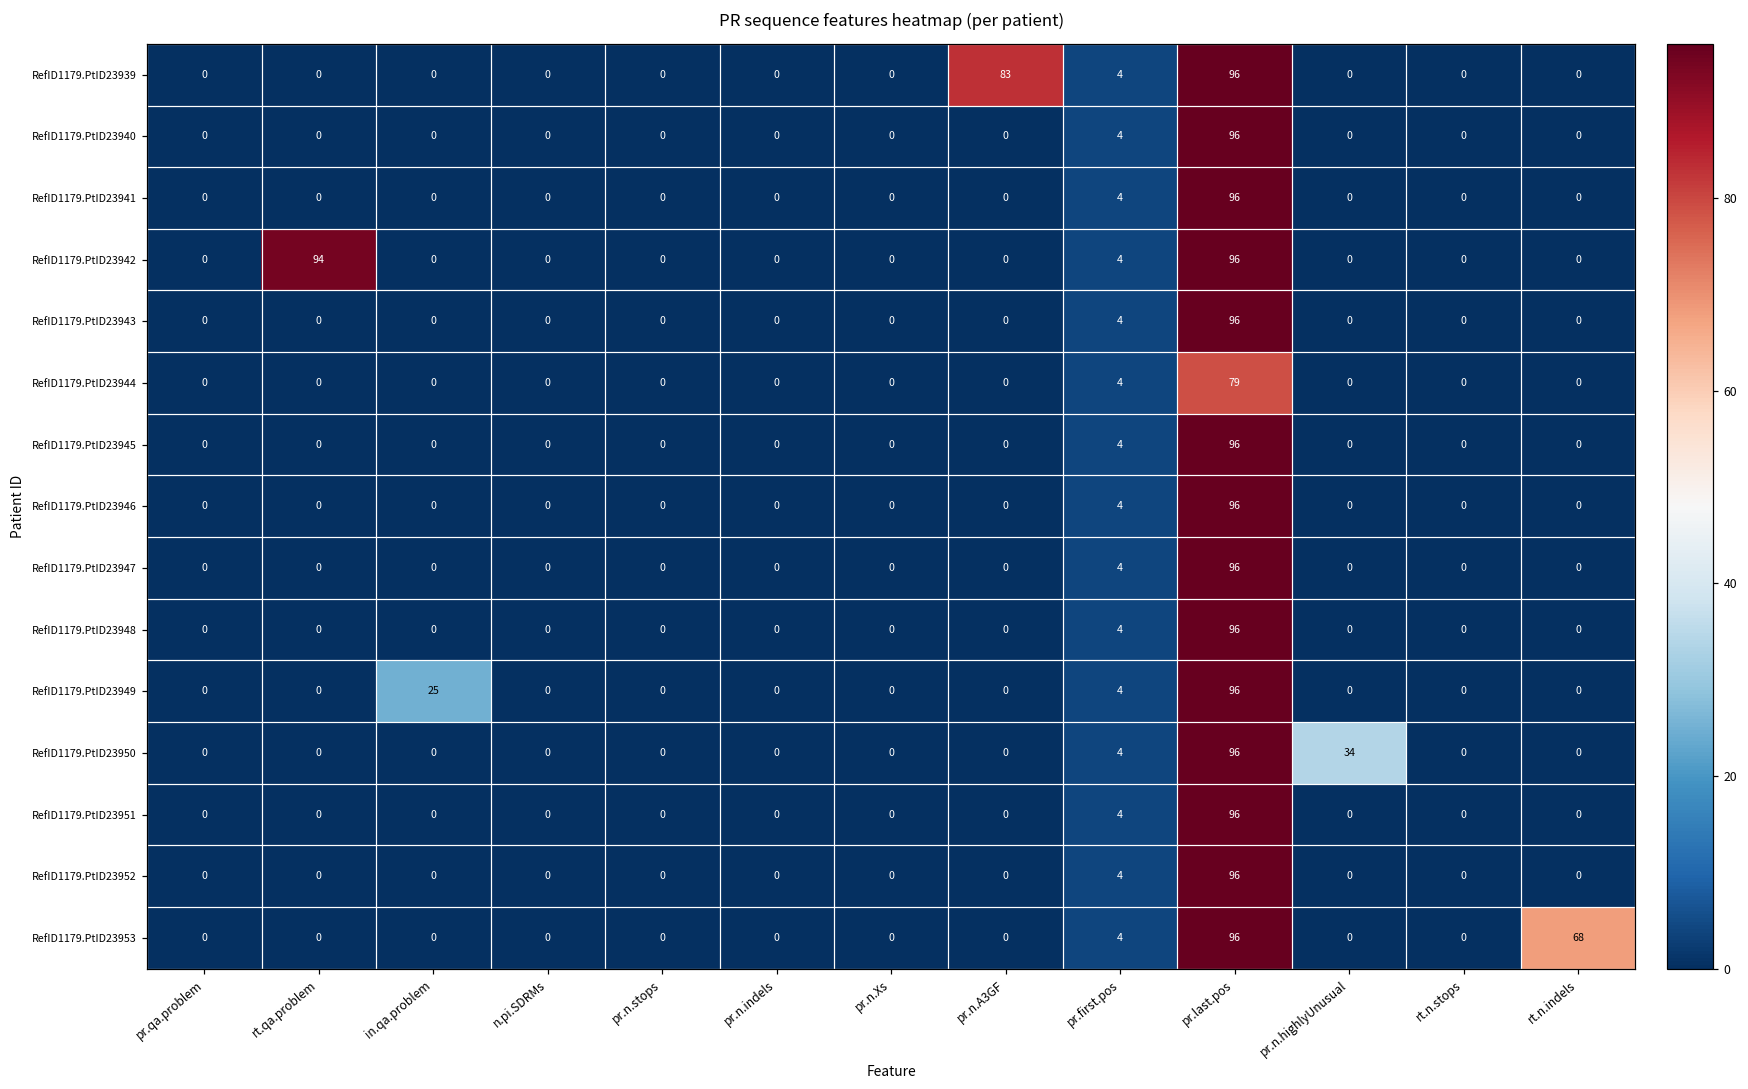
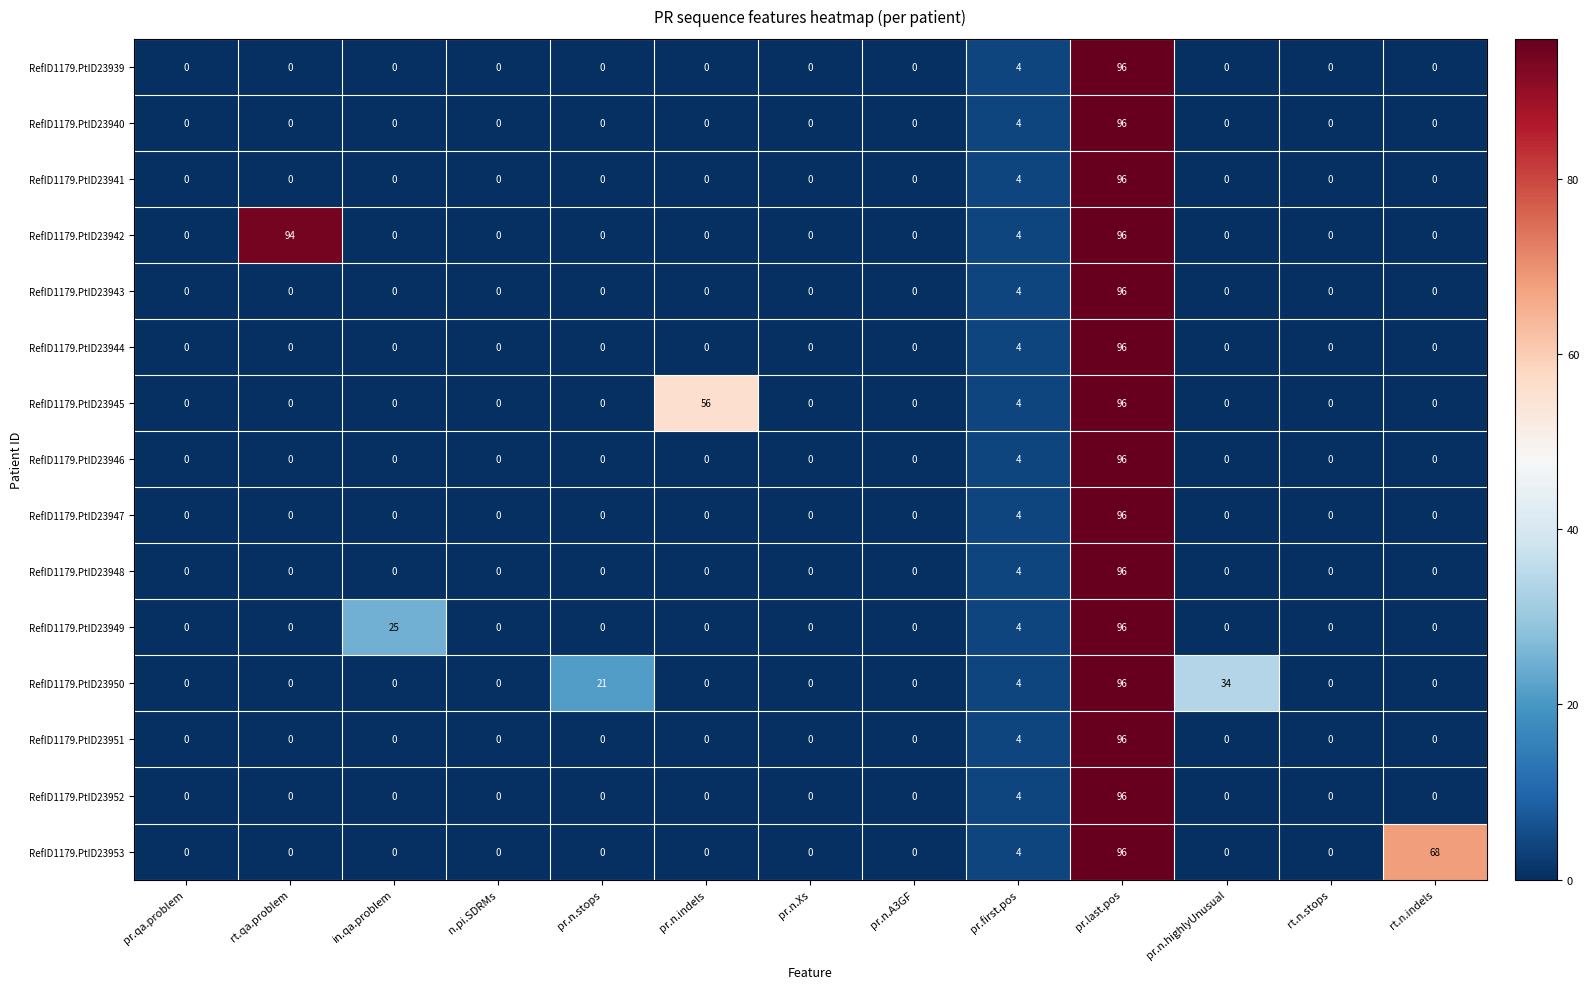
RefID1179.PtID23939, pr.n.A3GF: 83 -> 0
RefID1179.PtID23944, pr.last.pos: 79 -> 96
RefID1179.PtID23945, pr.n.indels: 0 -> 56
RefID1179.PtID23950, pr.n.stops: 0 -> 21
